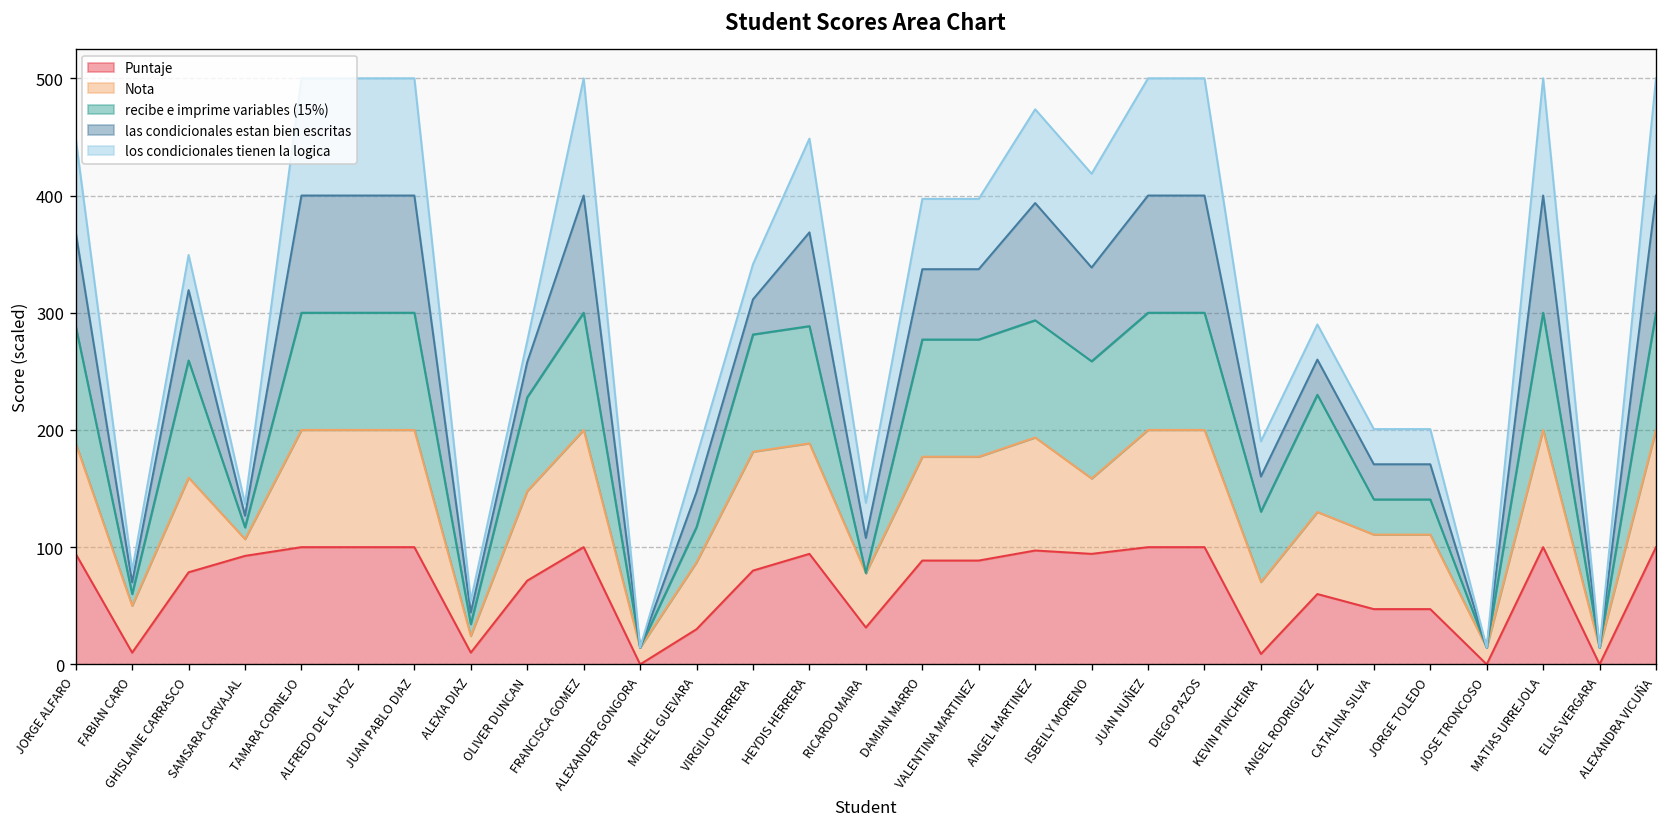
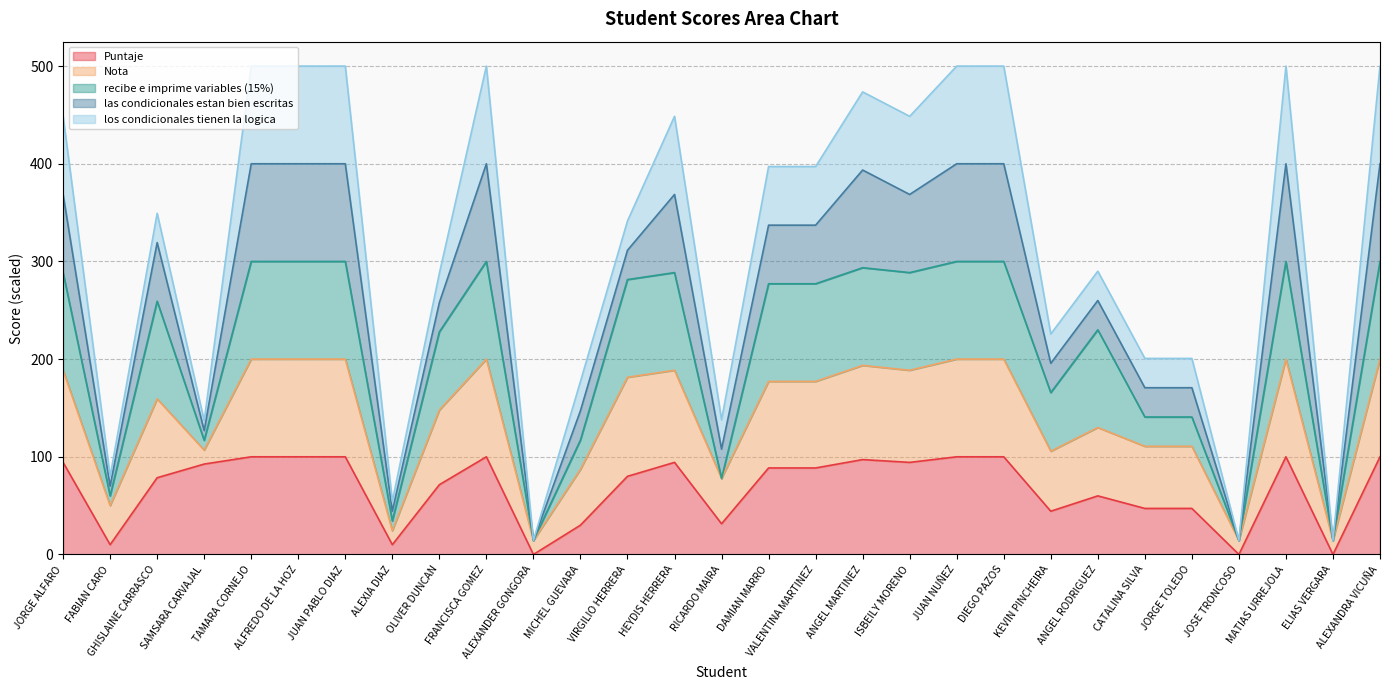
los condicionales tienen la logica, OLIVER DUNCAN: 20 -> 30
Nota, ISBEILY MORENO: 60 -> 90
Puntaje, KEVIN PINCHEIRA: 10 -> 40
